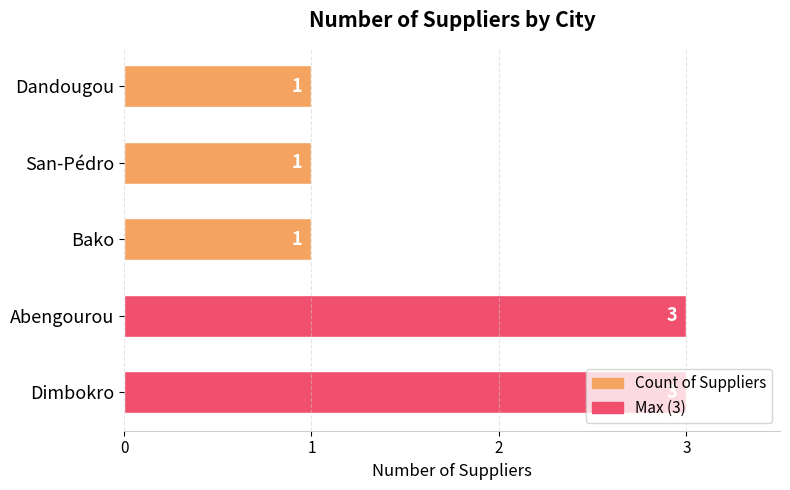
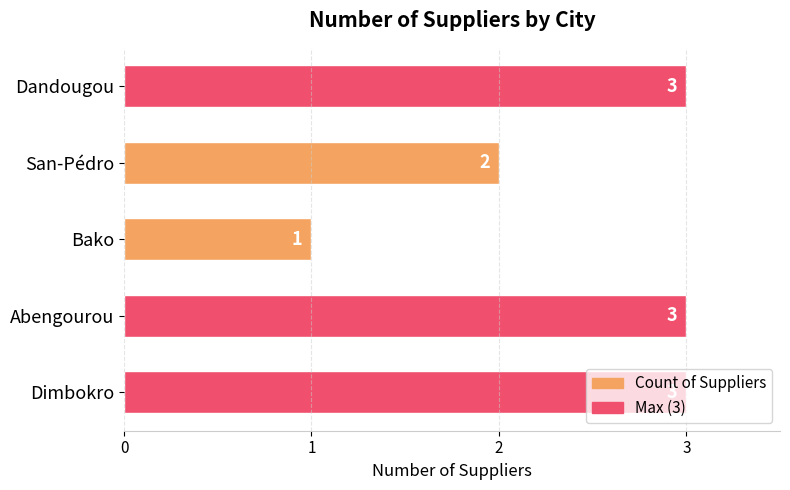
Dandougou: 1 -> 3
San-Pédro: 1 -> 2
